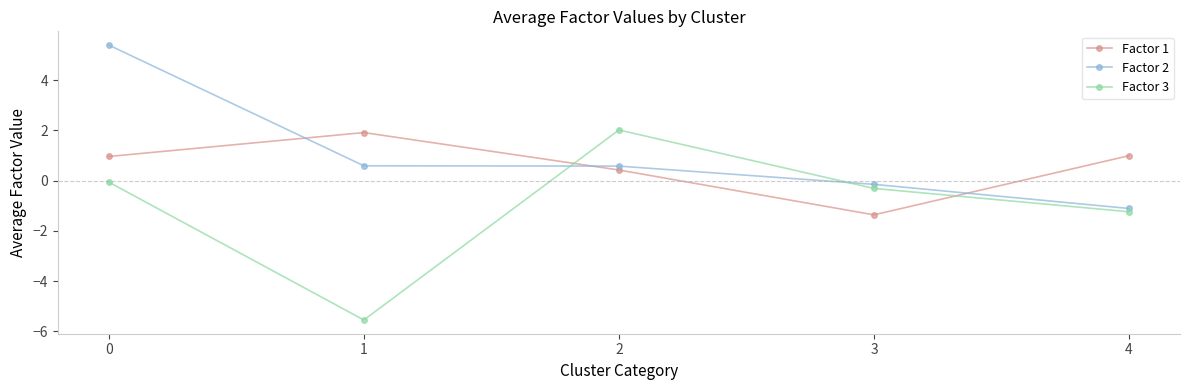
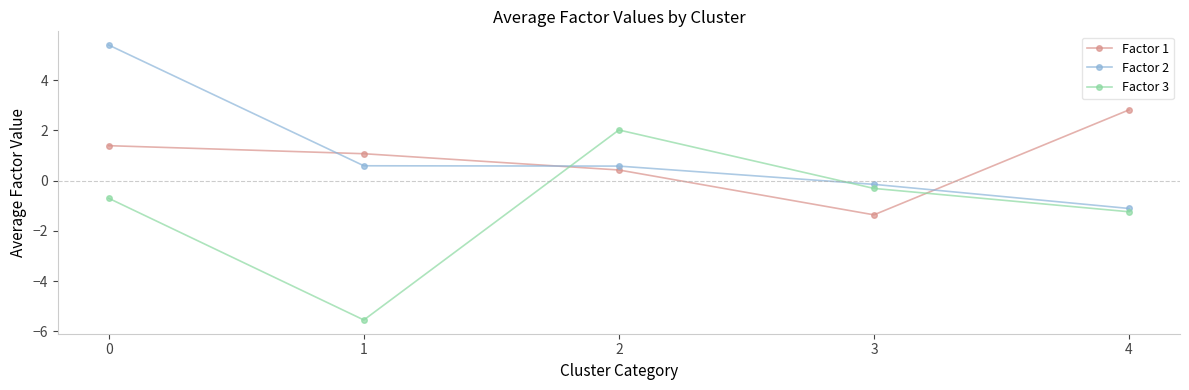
Factor 1, 0: 1.0 -> 1.4
Factor 3, 0: -0.1 -> -0.7
Factor 1, 1: 1.9 -> 1.1
Factor 1, 4: 1.0 -> 2.8
